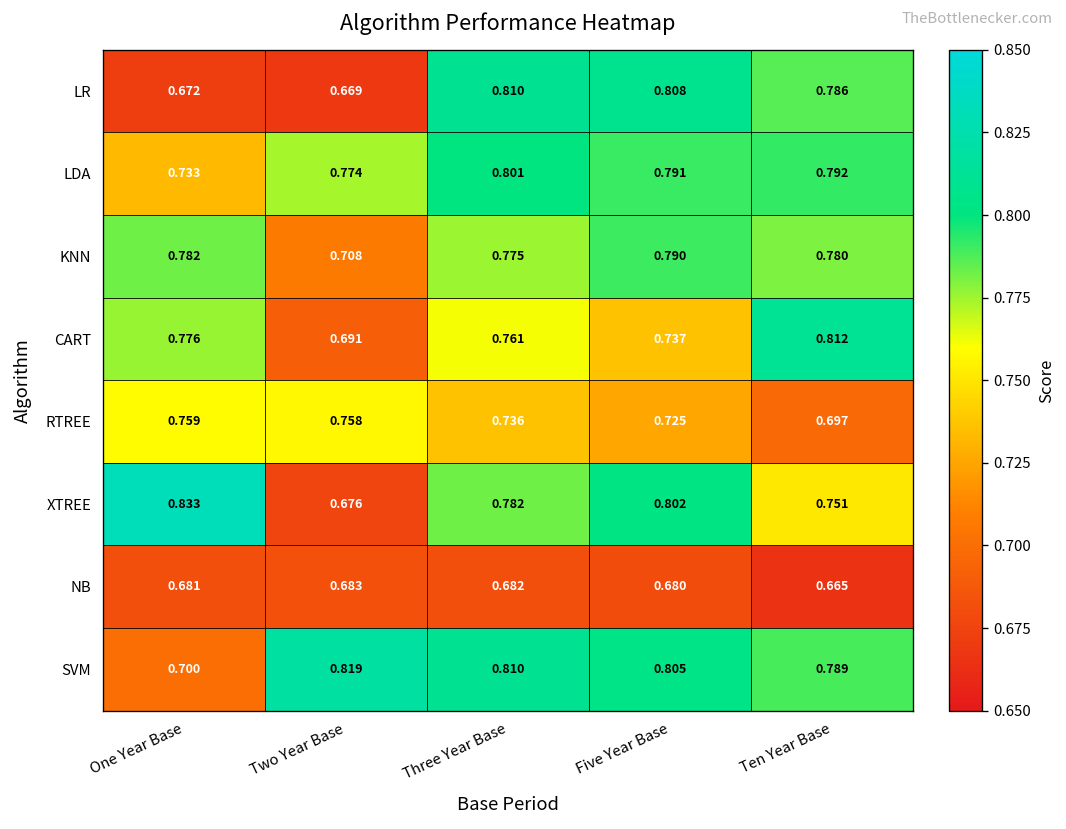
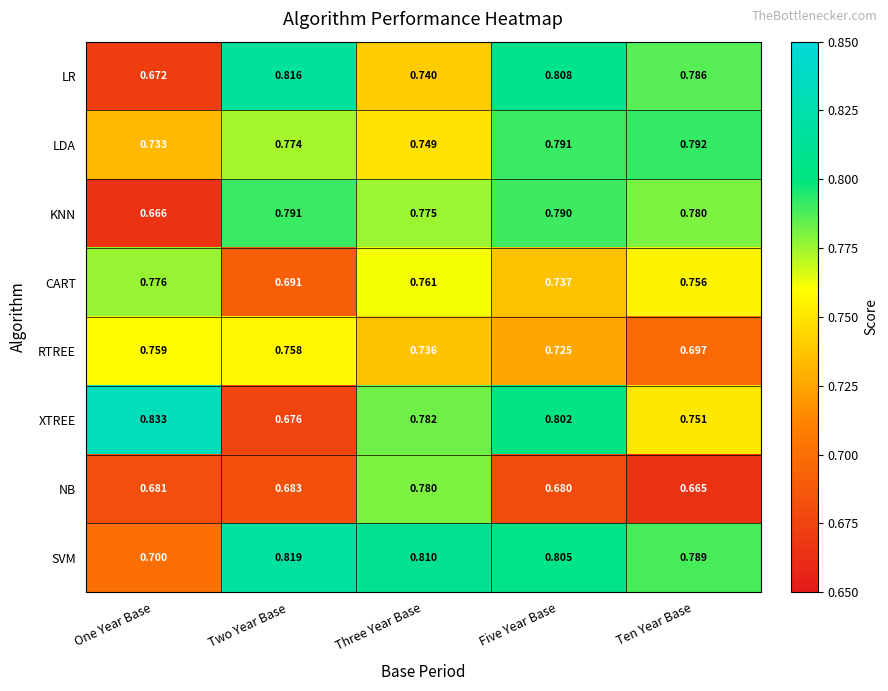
LR, Two Year Base: 0.669 -> 0.816
LR, Three Year Base: 0.810 -> 0.740
LDA, Three Year Base: 0.801 -> 0.749
KNN, One Year Base: 0.782 -> 0.666
KNN, Two Year Base: 0.708 -> 0.791
CART, Ten Year Base: 0.812 -> 0.756
NB, Three Year Base: 0.682 -> 0.780
